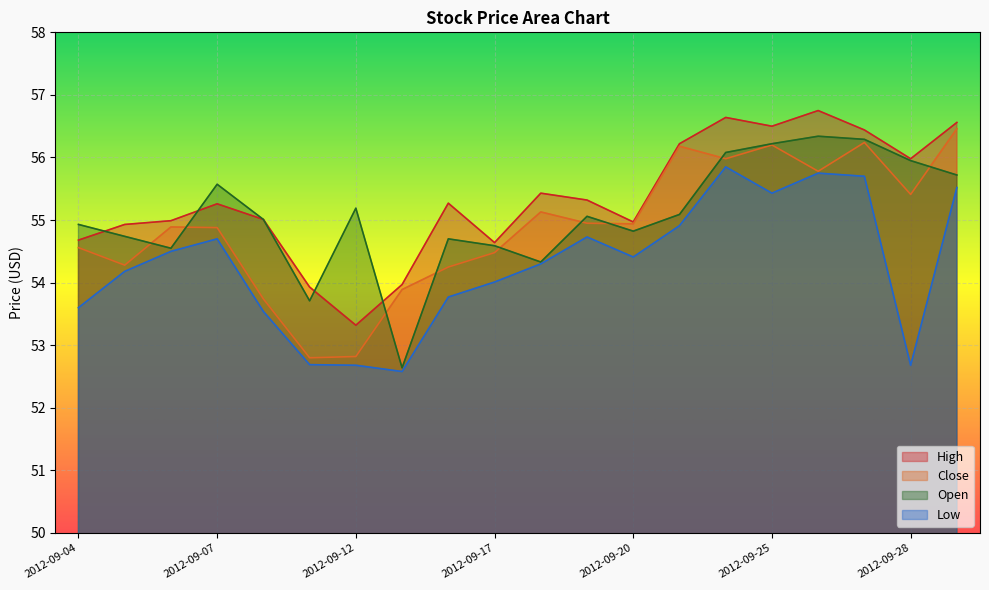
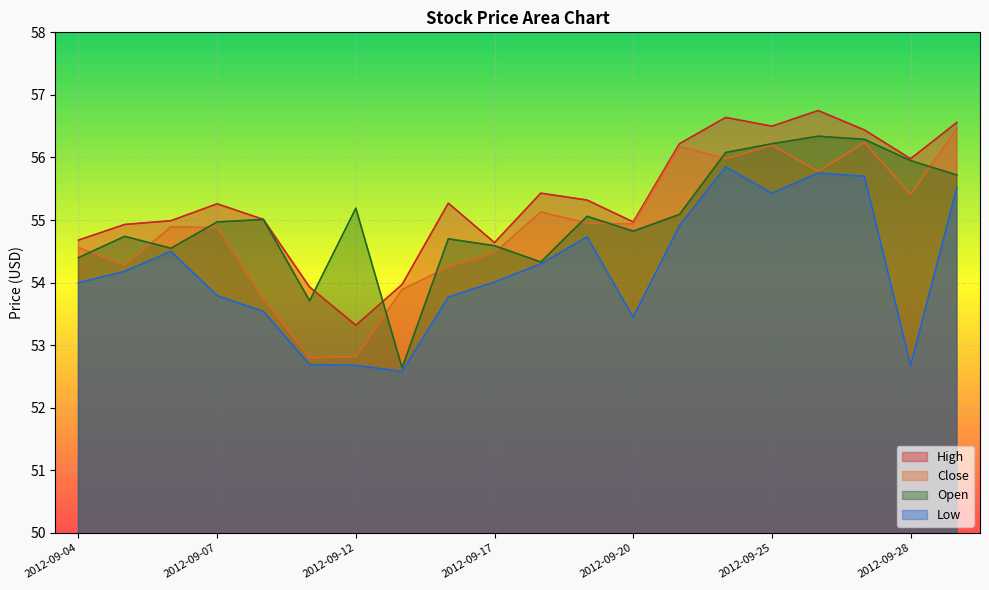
Open, 2012-09-04: 54.9 -> 54.4
Low, 2012-09-04: 53.6 -> 54.0
Open, 2012-09-07: 55.6 -> 55.0
Low, 2012-09-07: 54.7 -> 53.8
Low, 2012-09-20: 54.4 -> 53.5
